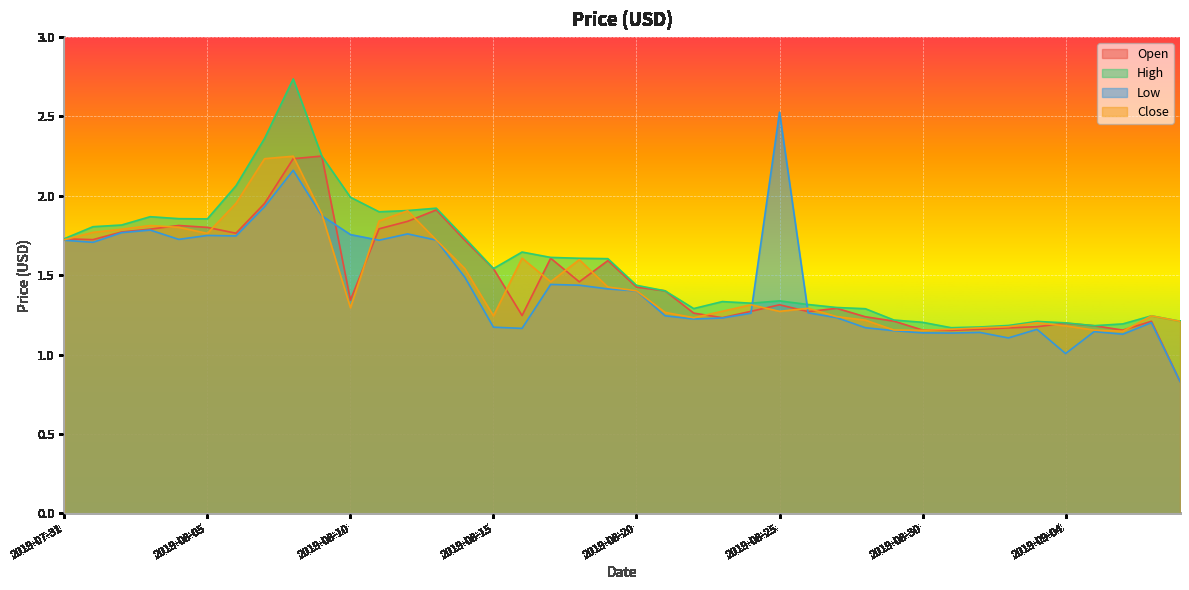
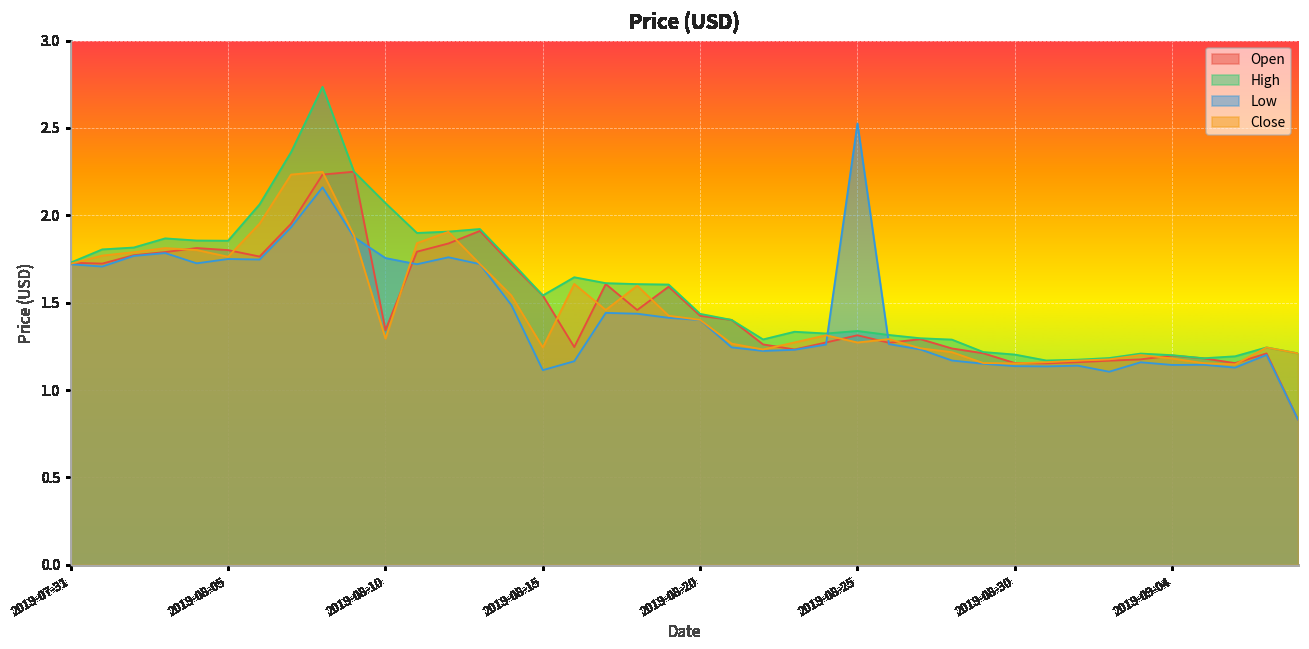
High, 2019-08-10: 1.99 -> 2.07
Low, 2019-08-15: 1.17 -> 1.11
Low, 2019-09-04: 1.01 -> 1.14
